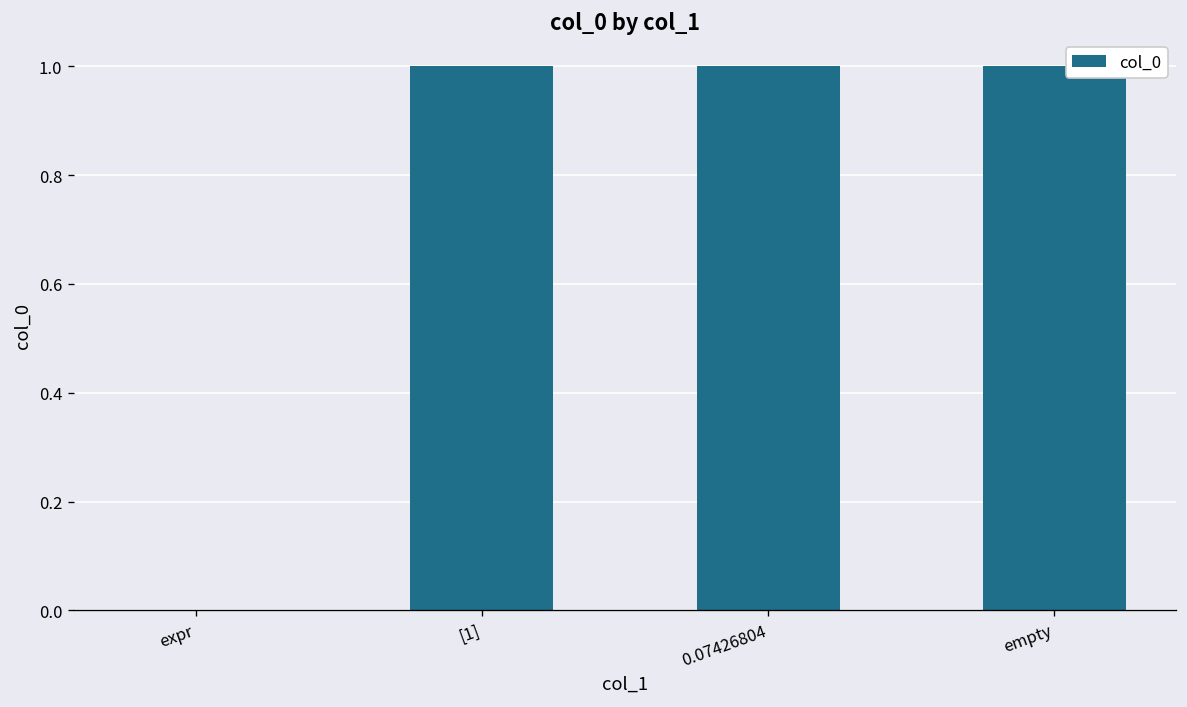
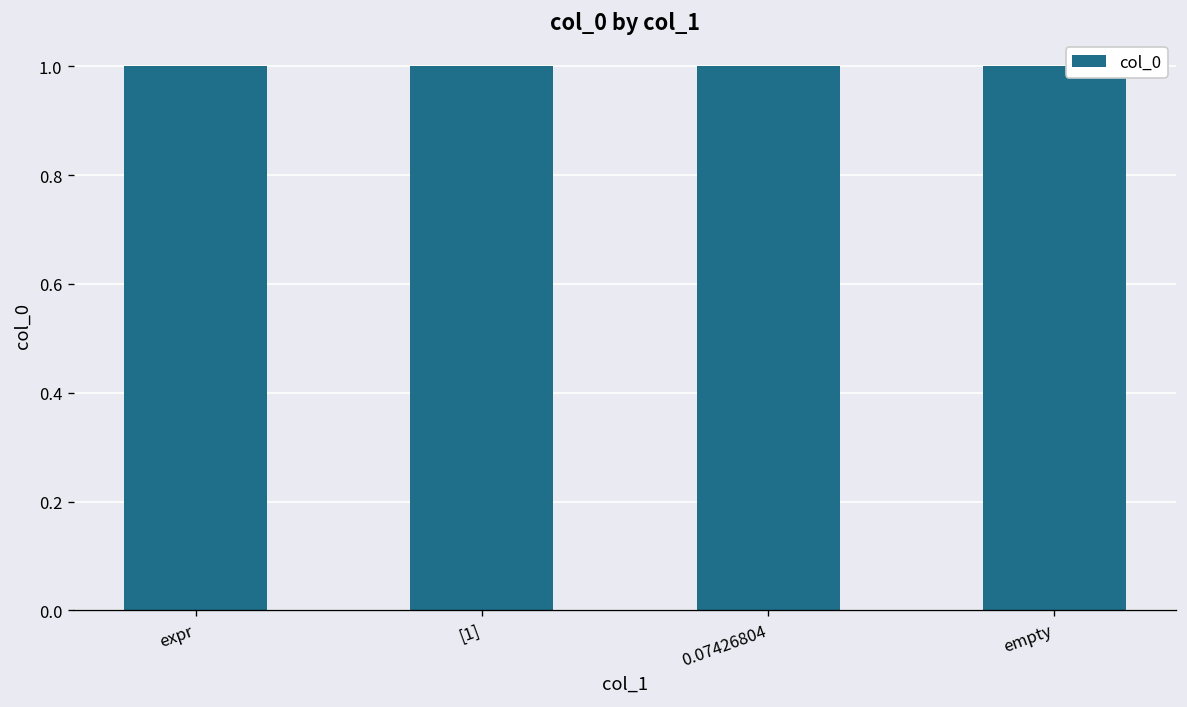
expr: 0 -> 1
